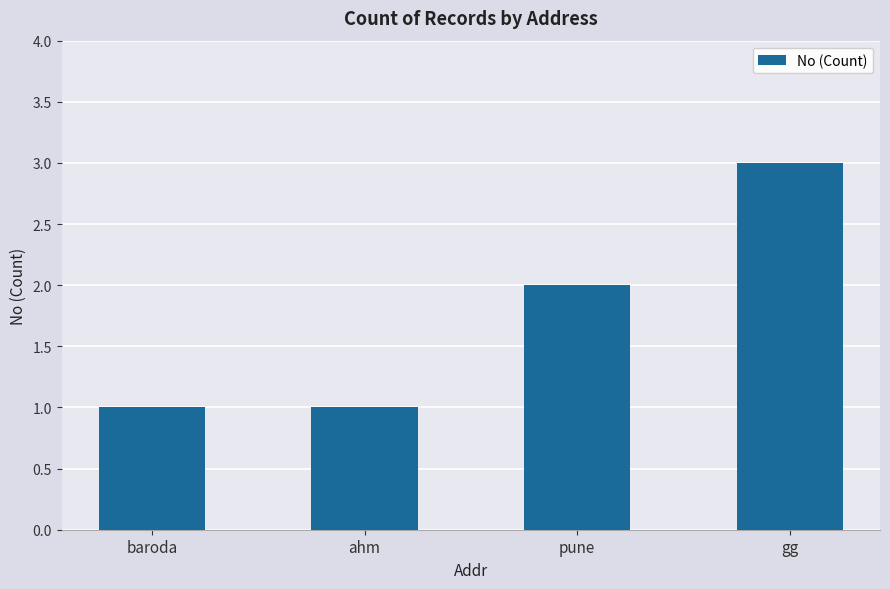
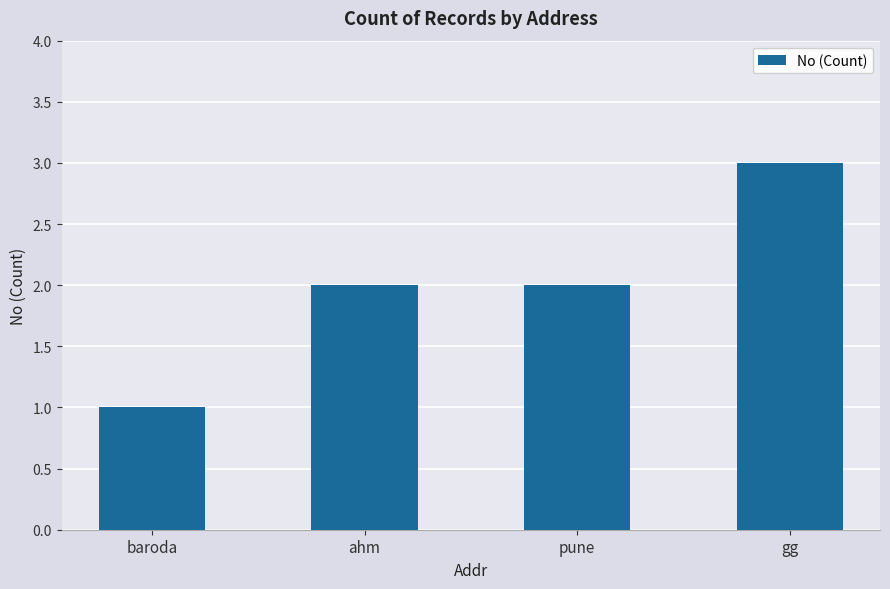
ahm: 1 -> 2
